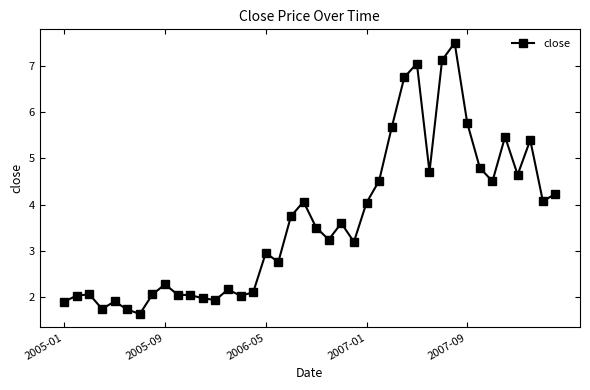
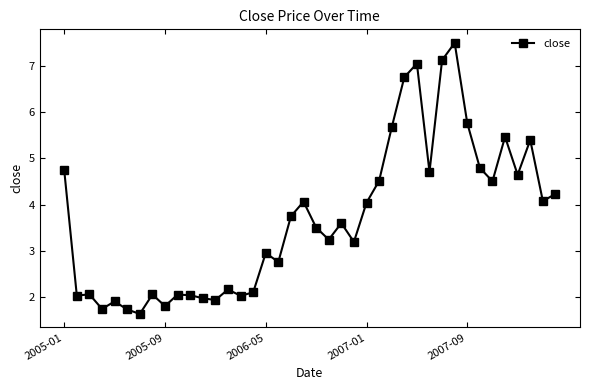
2005-01: 1.9 -> 4.7
2005-09: 2.3 -> 1.8
